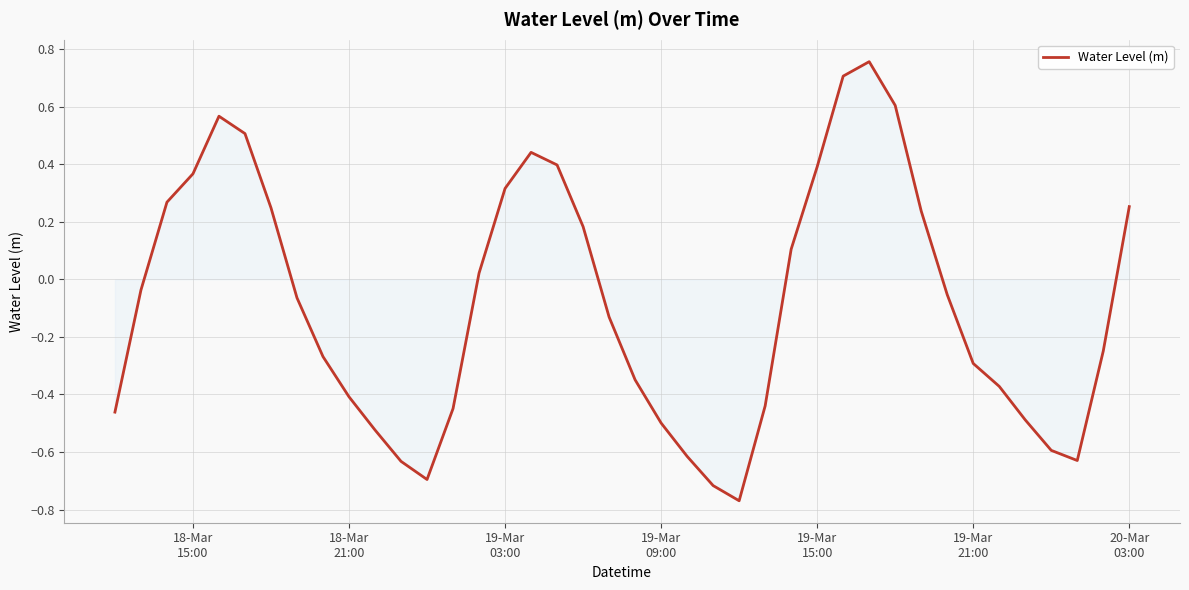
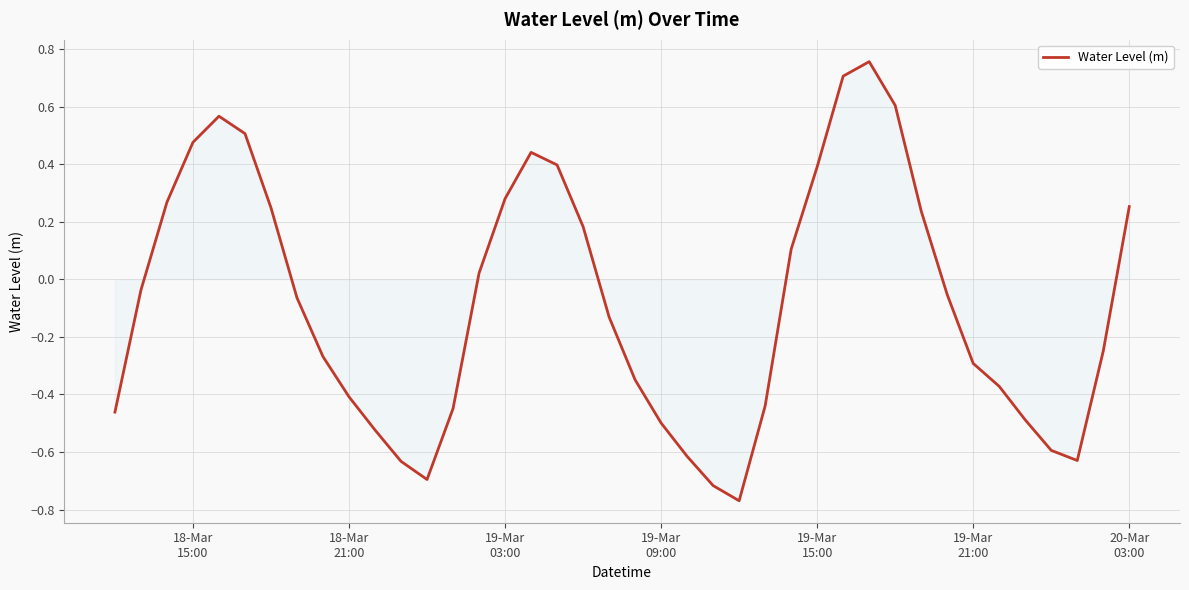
Water Level (m), 18-Mar 15:00: 0.37 -> 0.48
Water Level (m), 19-Mar 03:00: 0.32 -> 0.28
